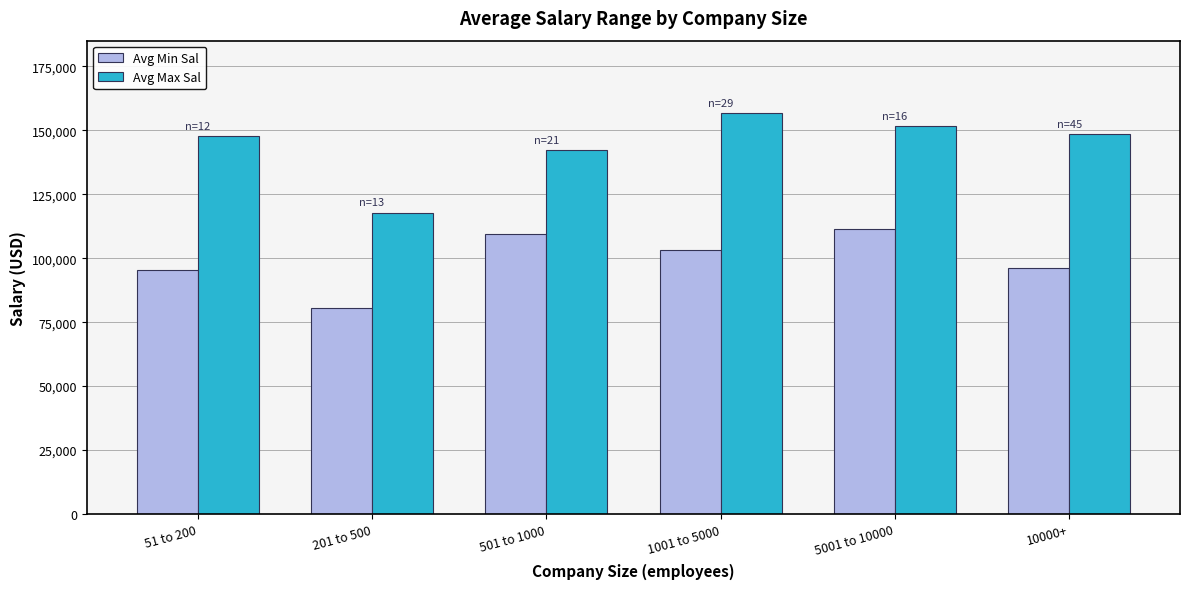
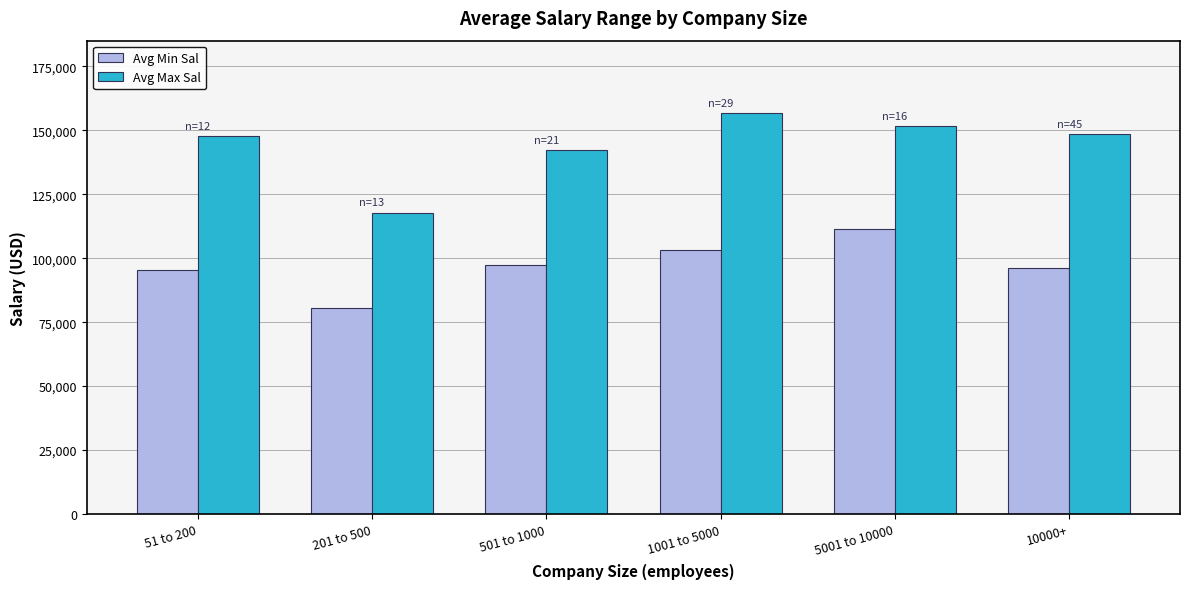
Avg Min Sal, 501 to 1000: 109,000 -> 98,000
